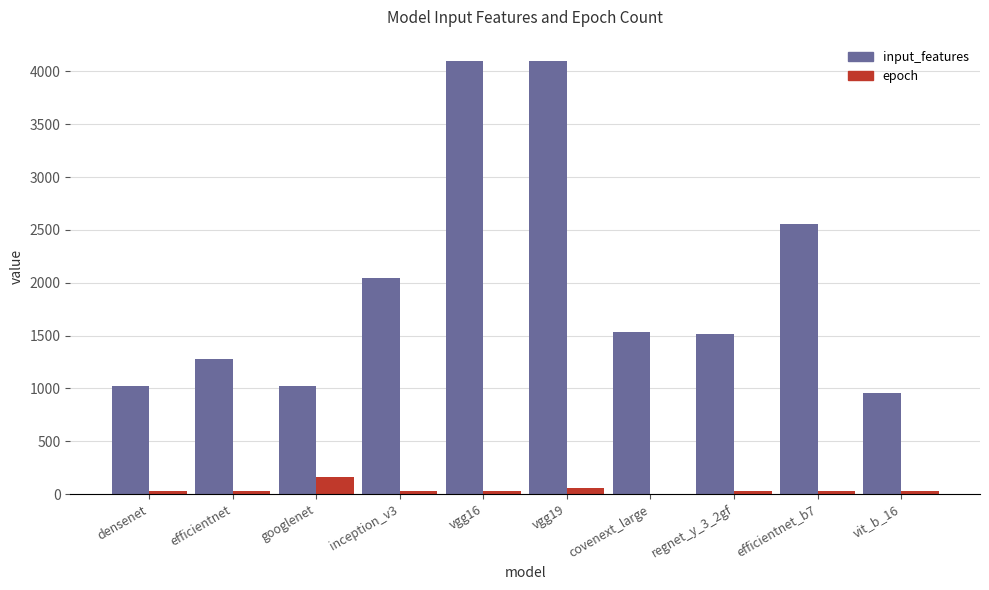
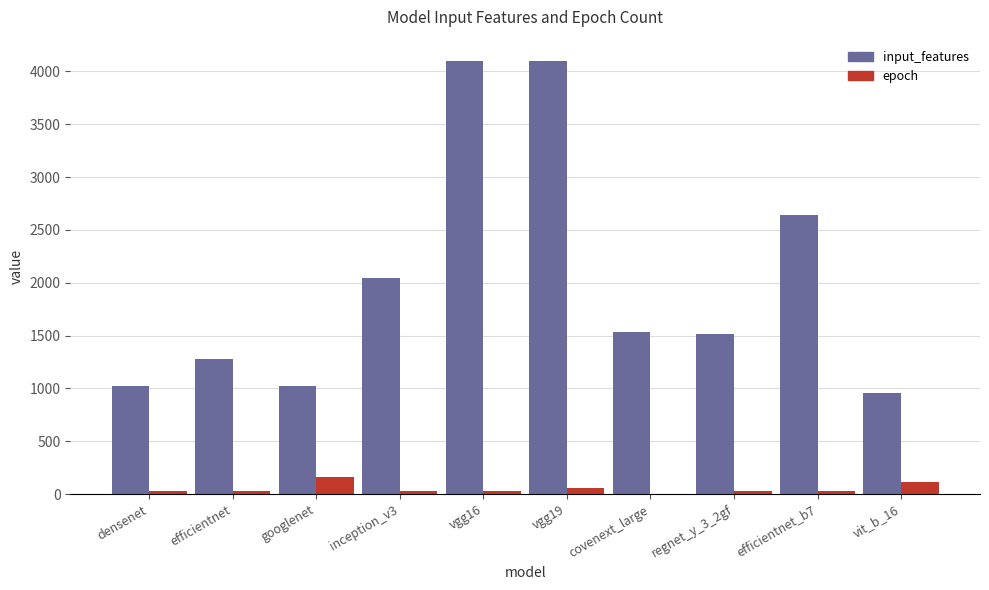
input_features, efficientnet_b7: 2560 -> 2640
epoch, vit_b_16: 30 -> 120
